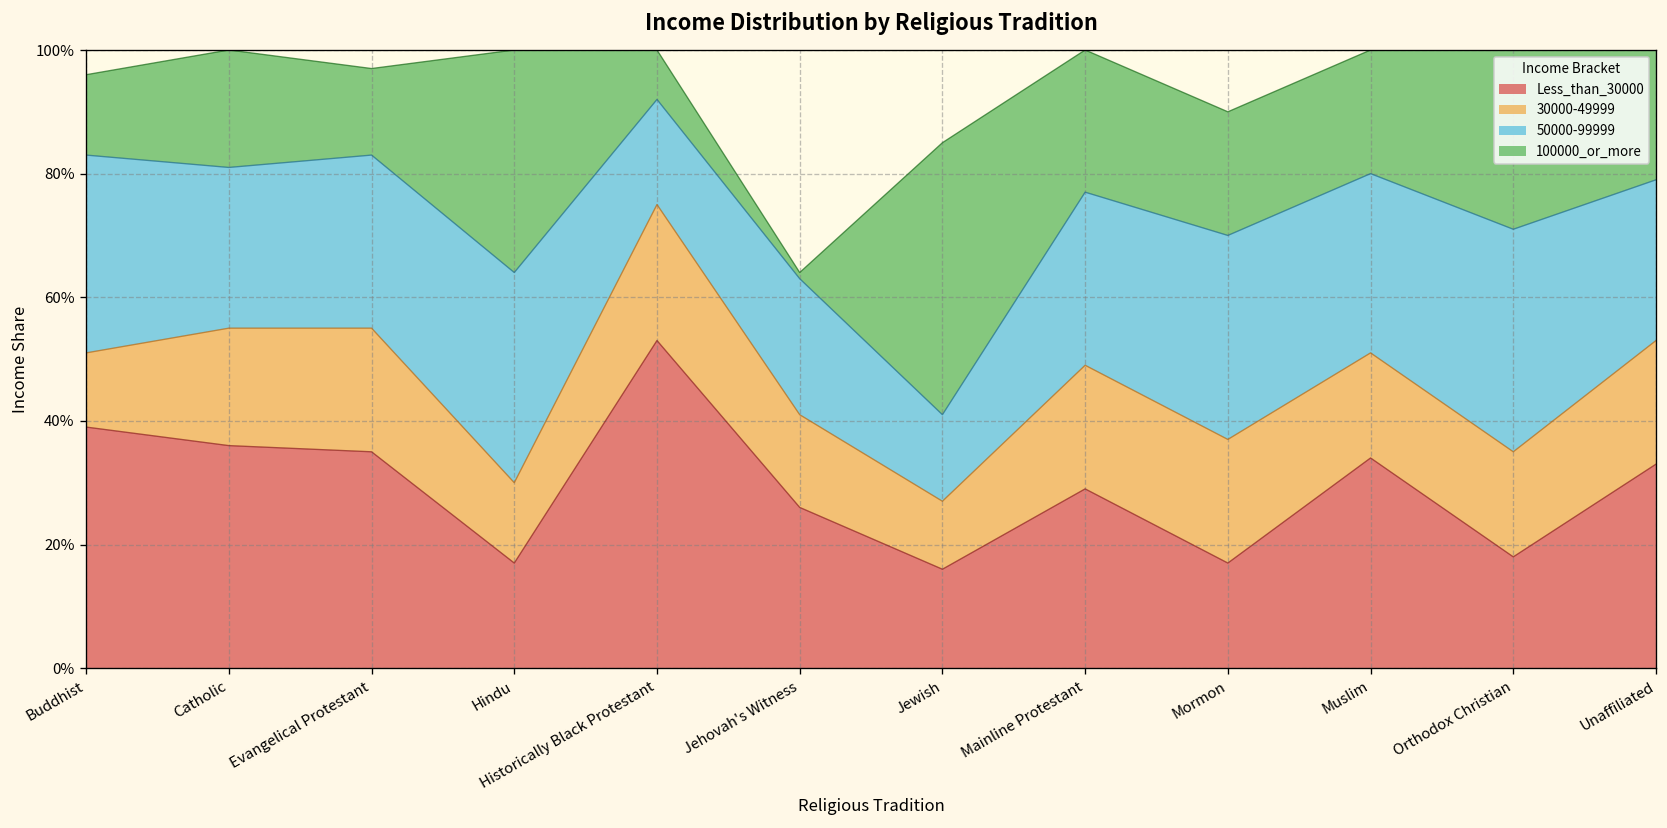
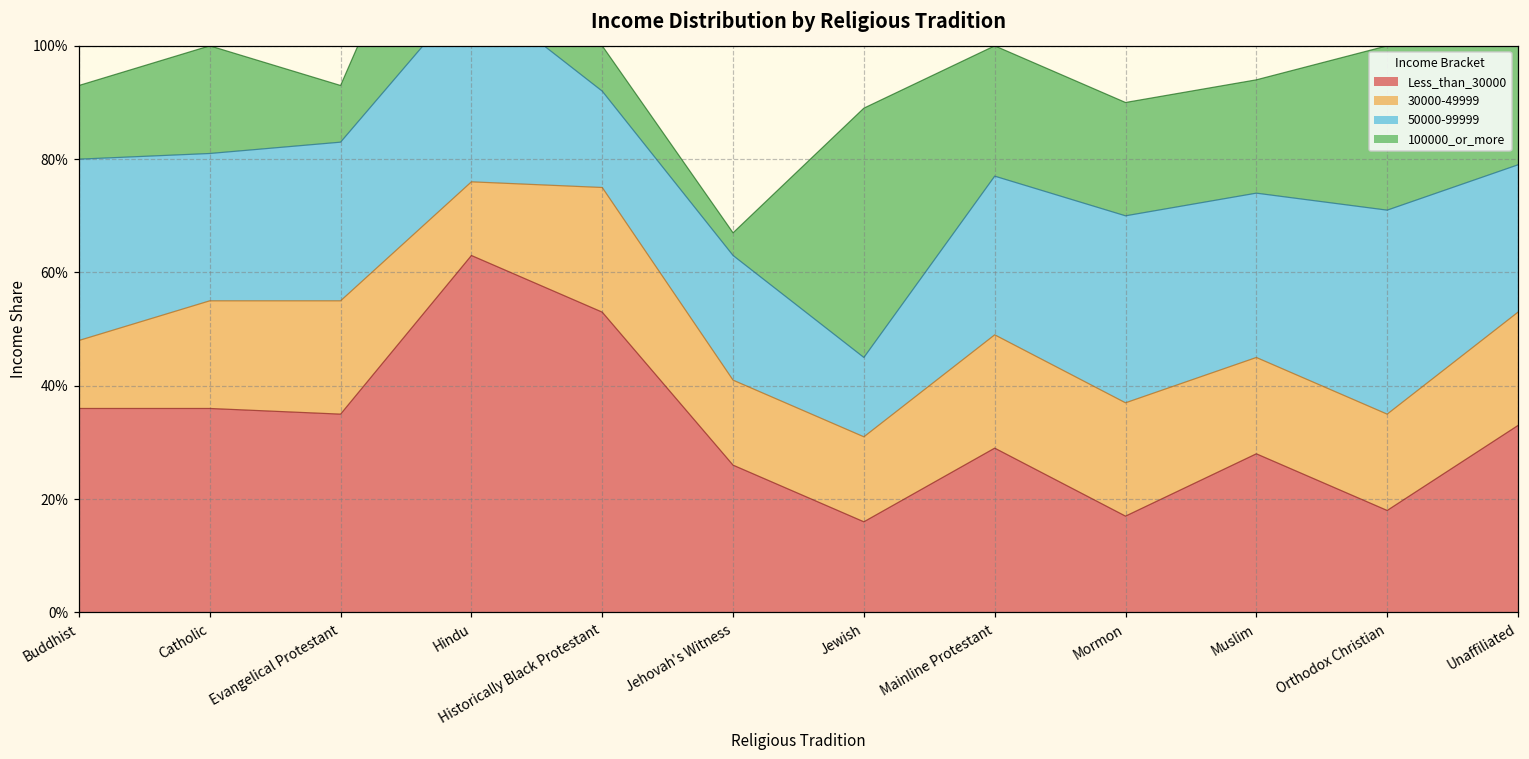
Less_than_30000, Buddhist: 39% -> 36%
100000_or_more, Evangelical Protestant: 14% -> 10%
Less_than_30000, Hindu: 17% -> 63%
100000_or_more, Jehovah's Witness: 1% -> 4%
30000-49999, Jewish: 11% -> 15%
Less_than_30000, Muslim: 34% -> 28%
